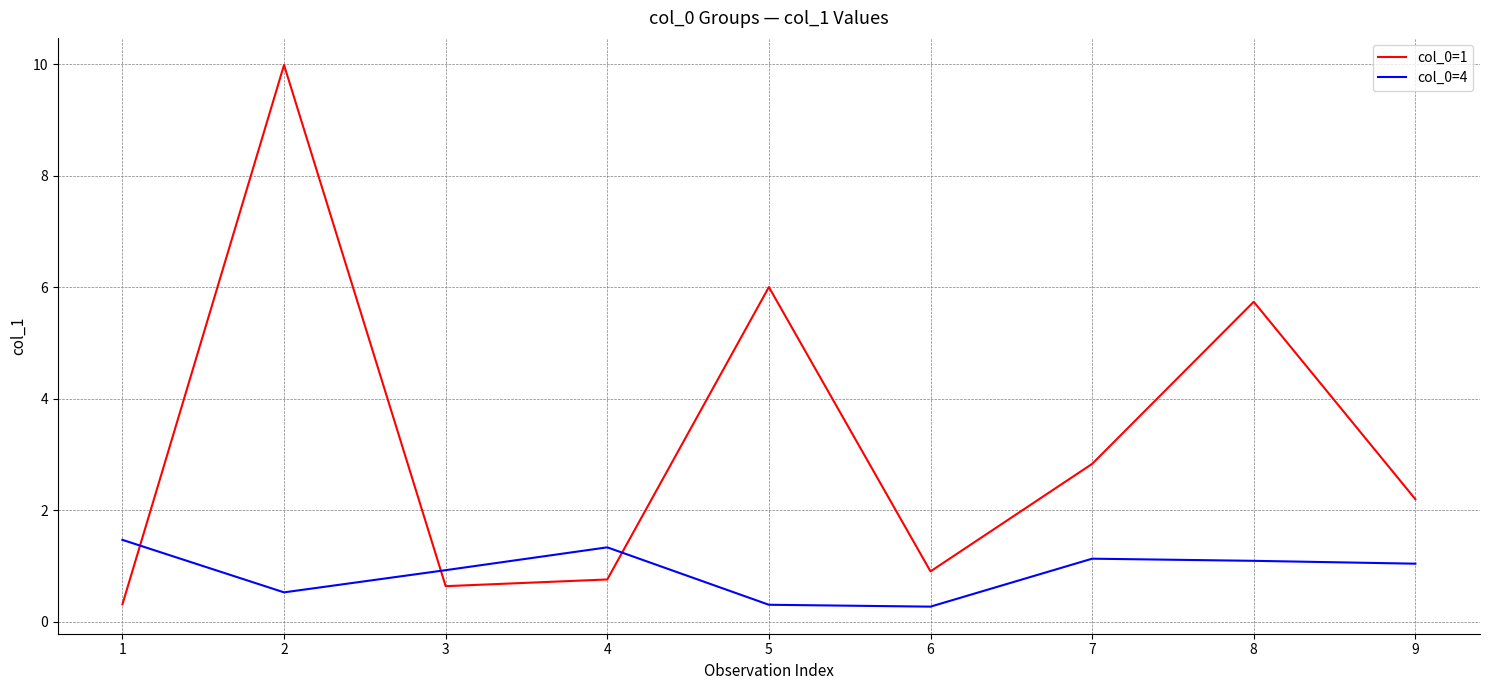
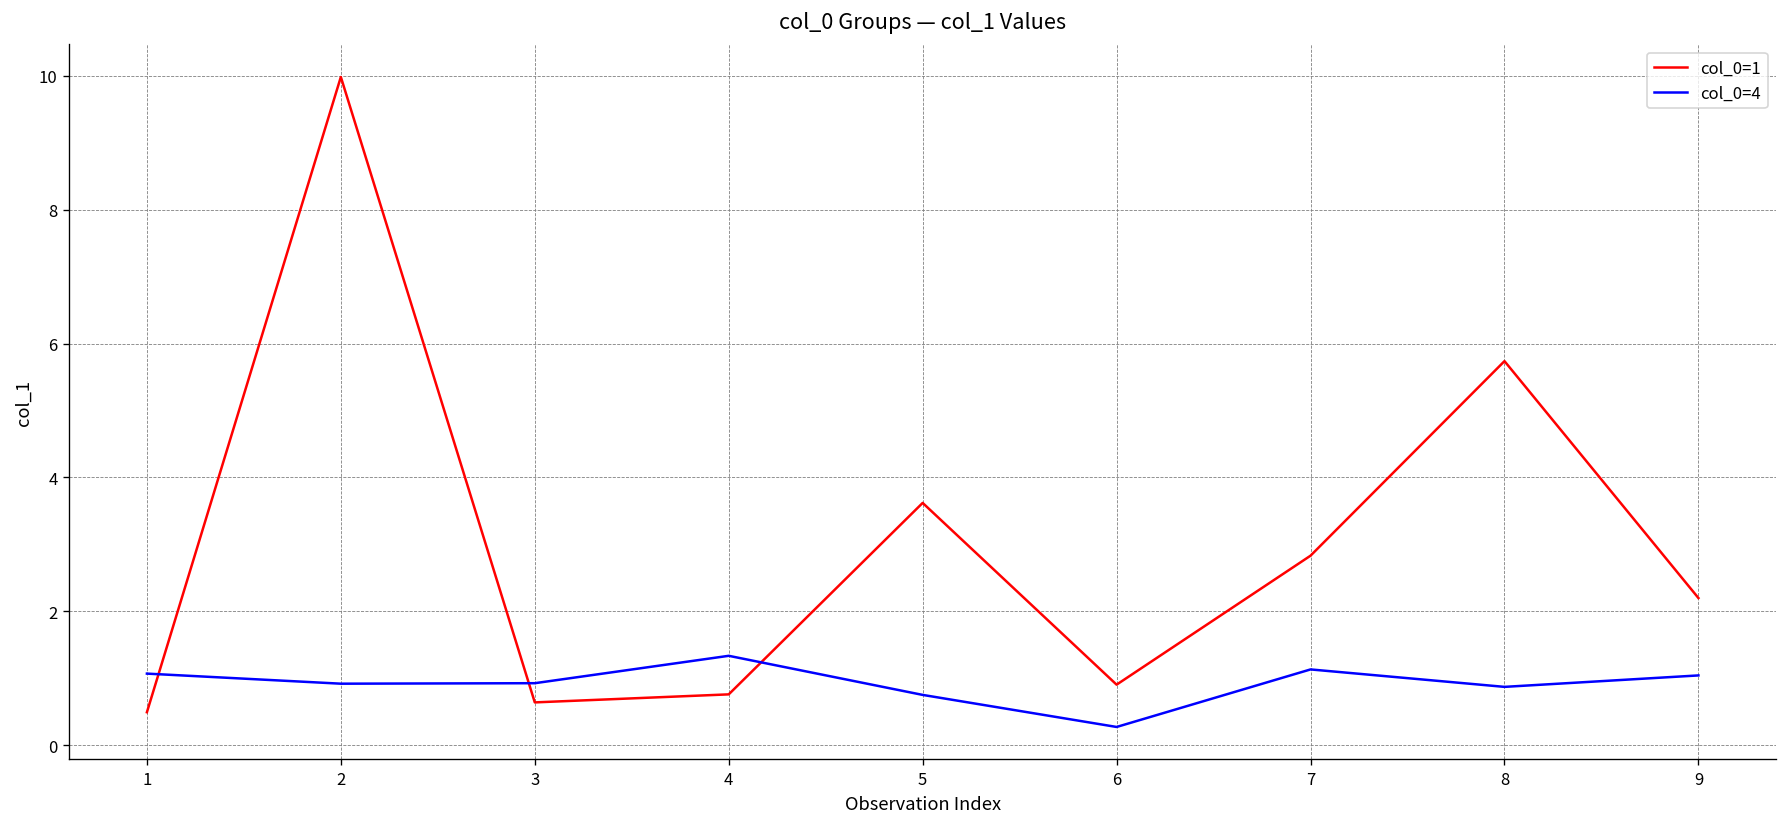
col_0=1, 1: 0.3 -> 0.5
col_0=4, 1: 1.5 -> 1.1
col_0=4, 2: 0.5 -> 0.9
col_0=1, 5: 6.0 -> 3.6
col_0=4, 5: 0.3 -> 0.8
col_0=4, 8: 1.1 -> 0.9
